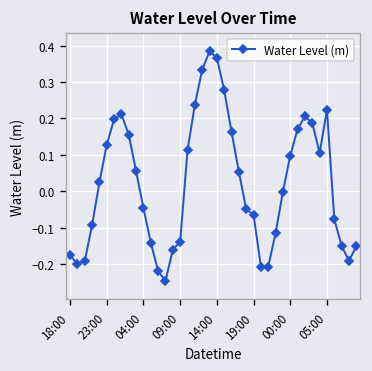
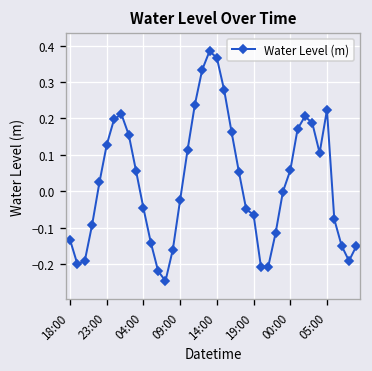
18:00: -0.18 -> -0.13
09:00: -0.14 -> -0.02
00:00: 0.10 -> 0.06
